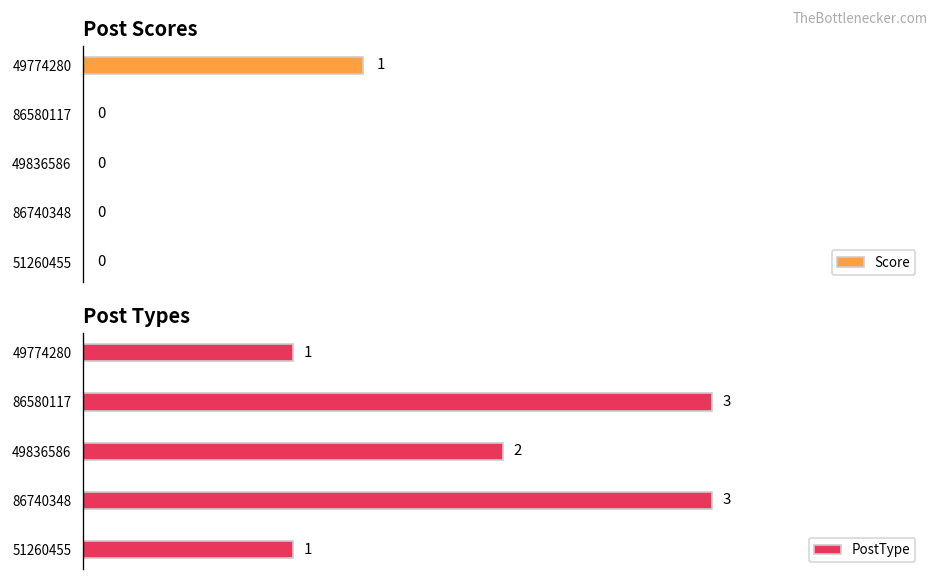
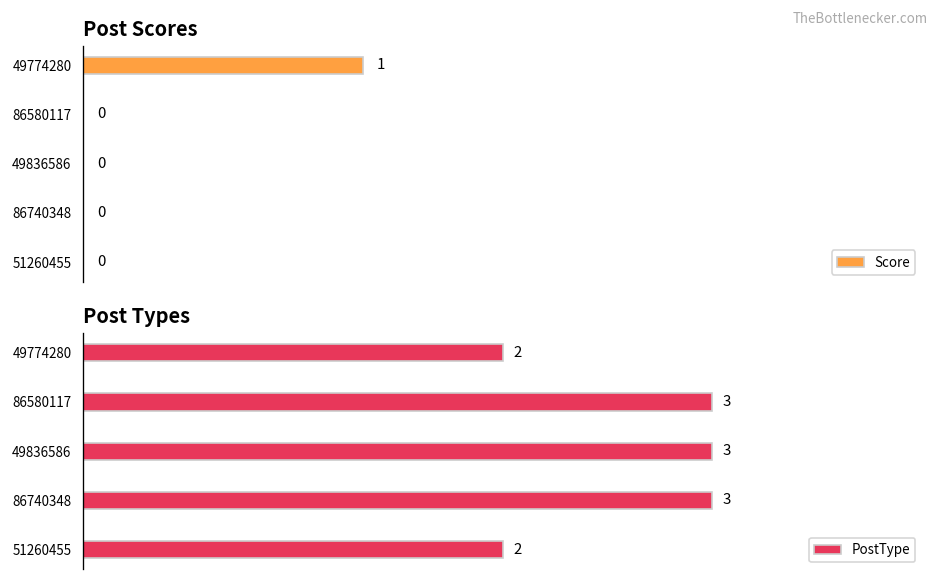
Post Types, 49774280: 1 -> 2
Post Types, 49836586: 2 -> 3
Post Types, 51260455: 1 -> 2
